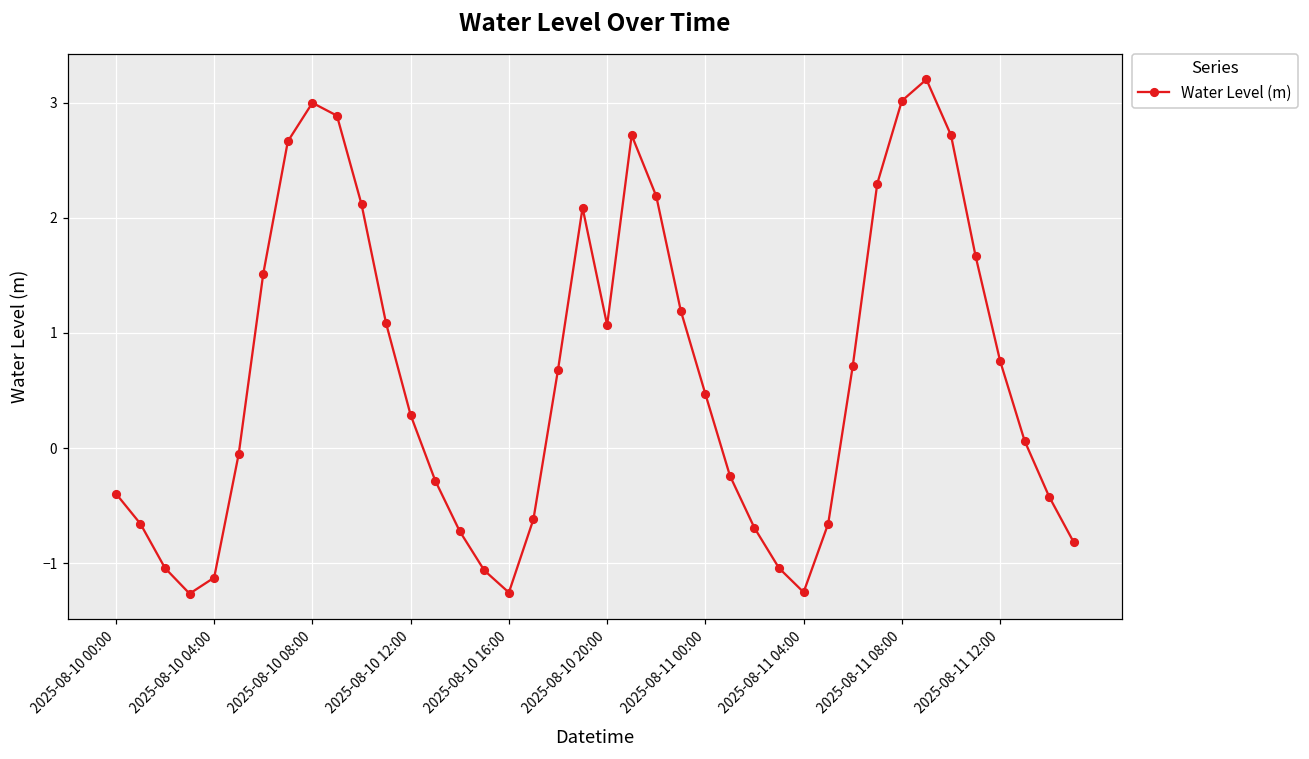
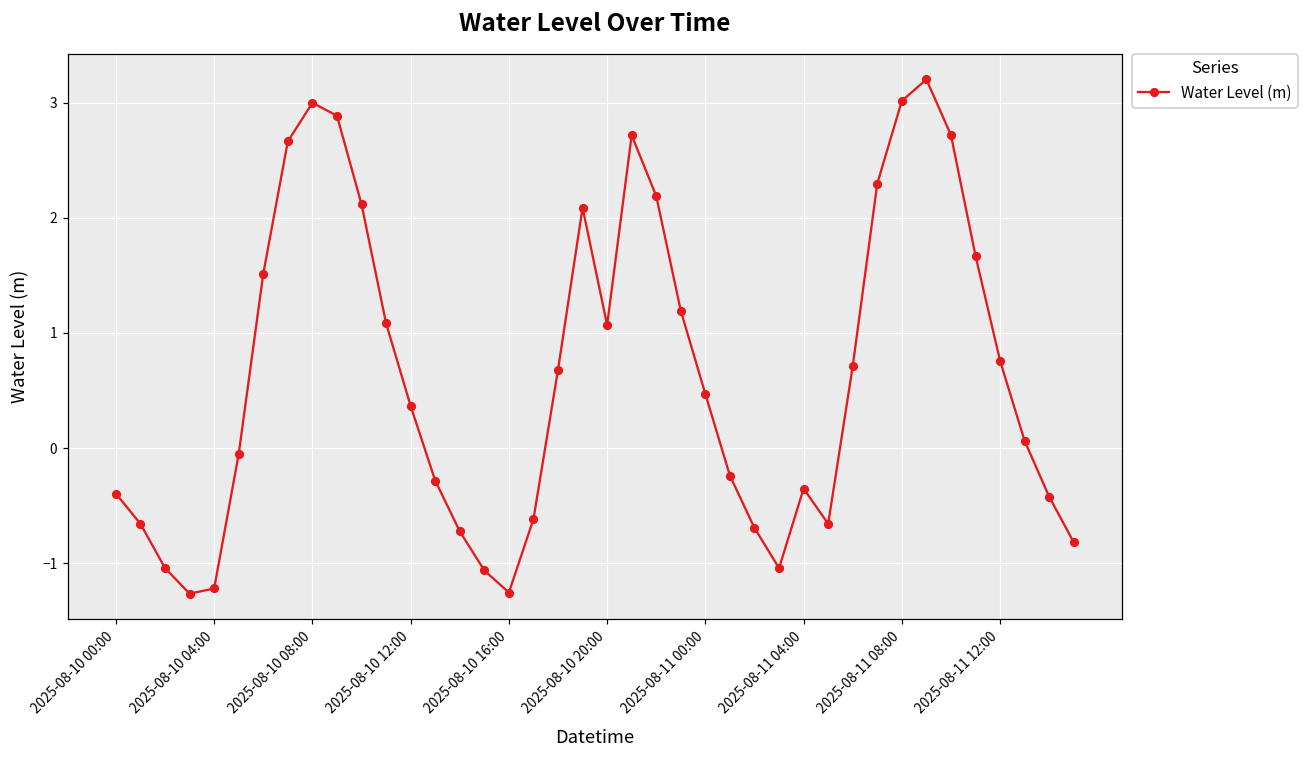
2025-08-10 04:00: -1.13 -> -1.22
2025-08-10 12:00: 0.29 -> 0.37
2025-08-11 04:00: -1.25 -> -0.35
